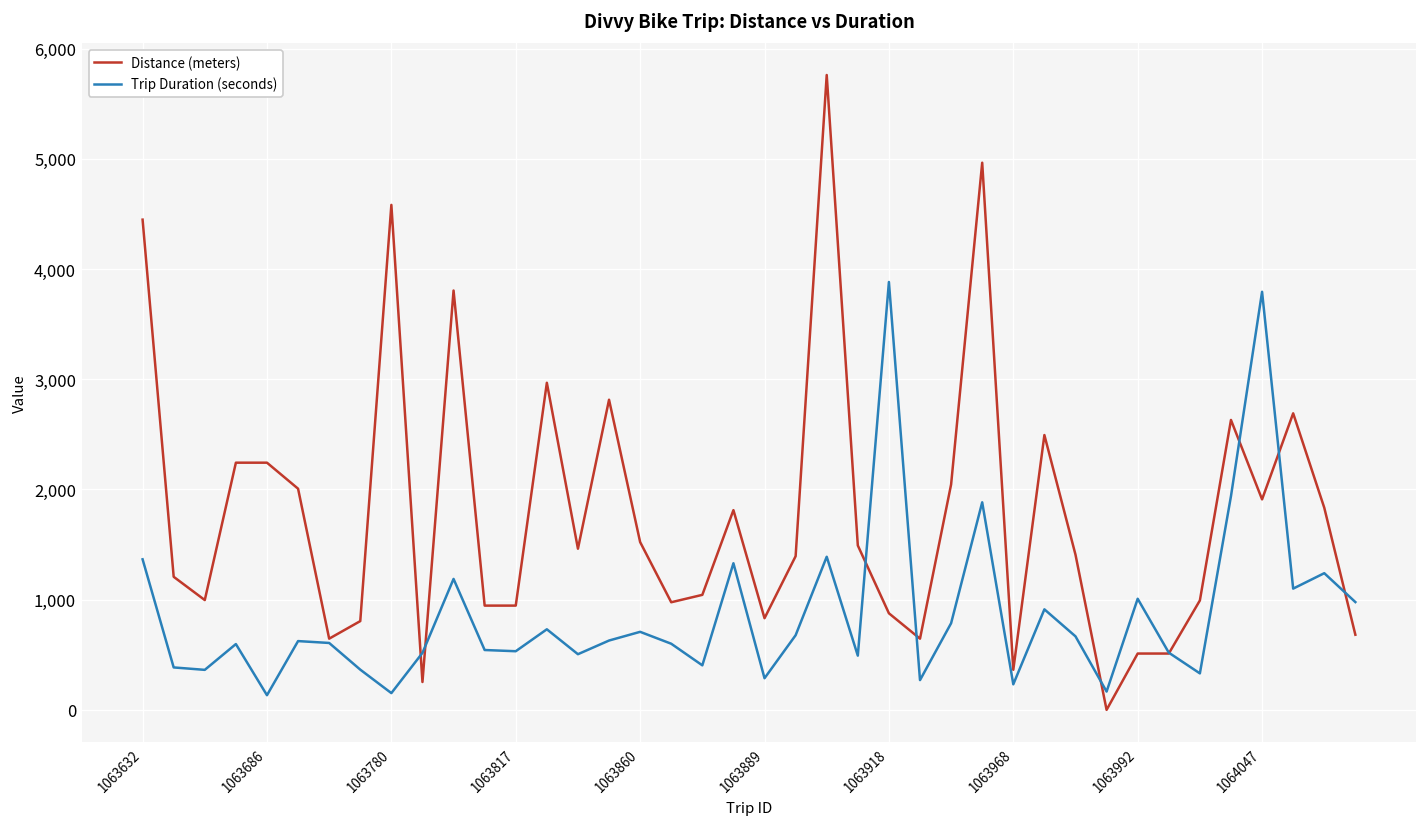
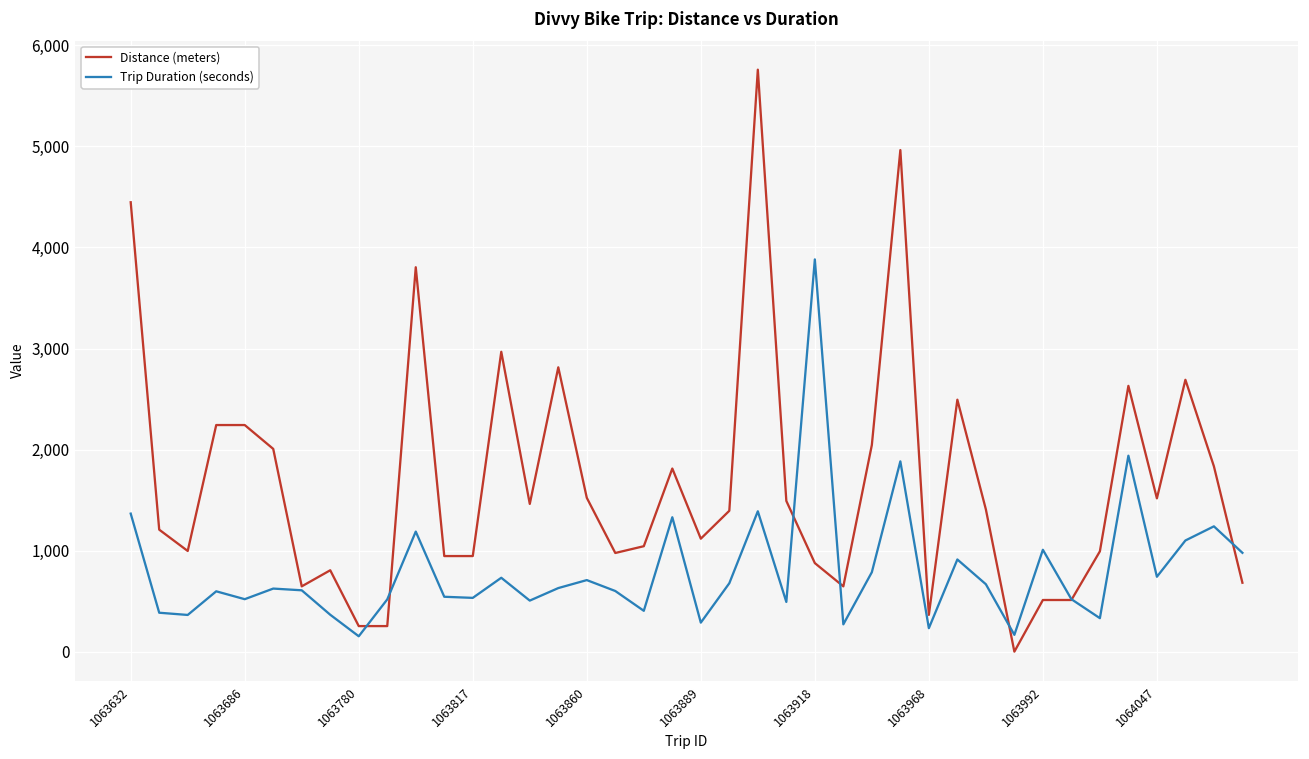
Trip Duration (seconds), 1063686: 100 -> 500
Distance (meters), 1063780: 4,600 -> 300
Distance (meters), 1063889: 800 -> 1,100
Distance (meters), 1064047: 1,900 -> 1,500
Trip Duration (seconds), 1064047: 3,800 -> 700
